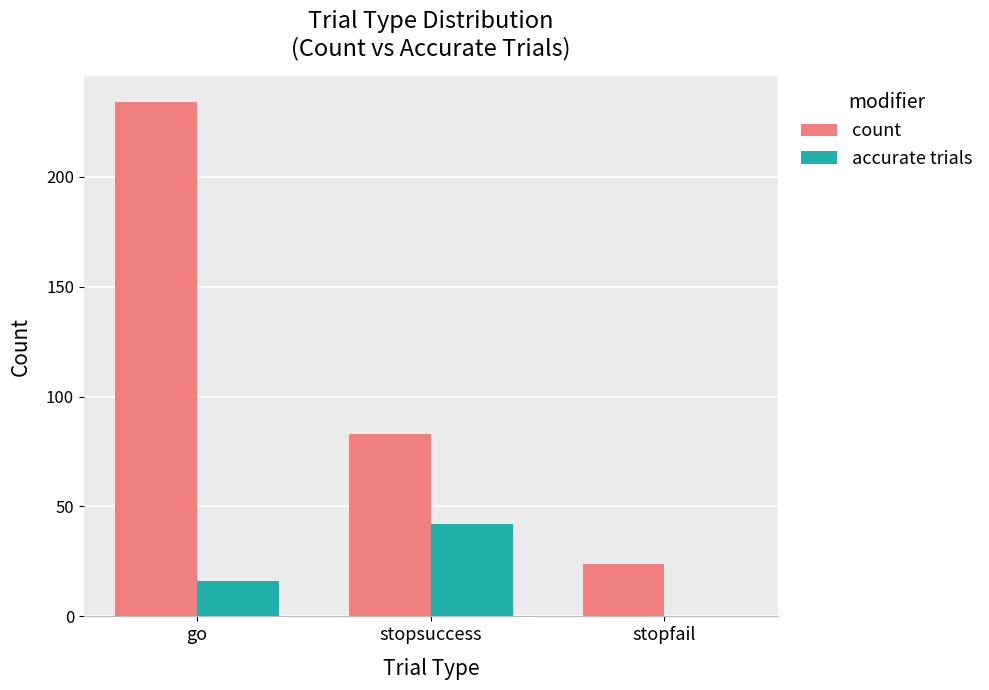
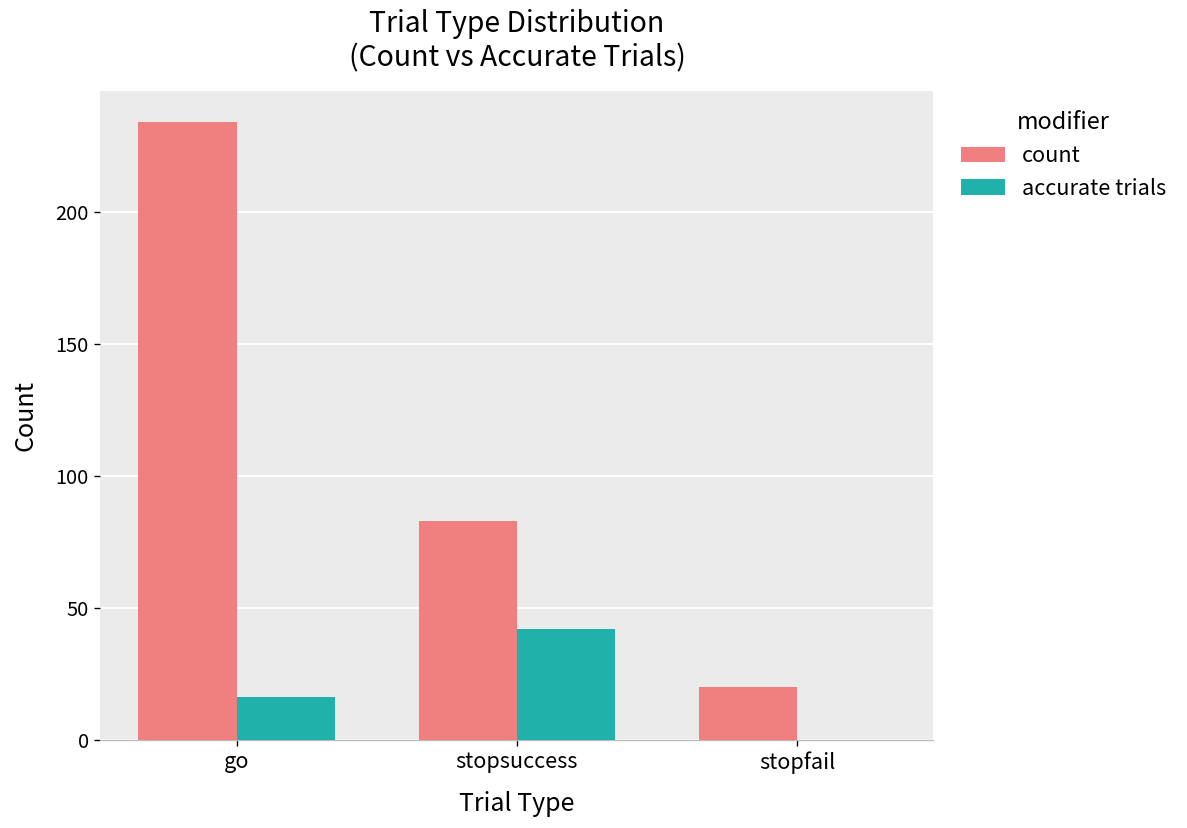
count, stopfail: 24 -> 20
